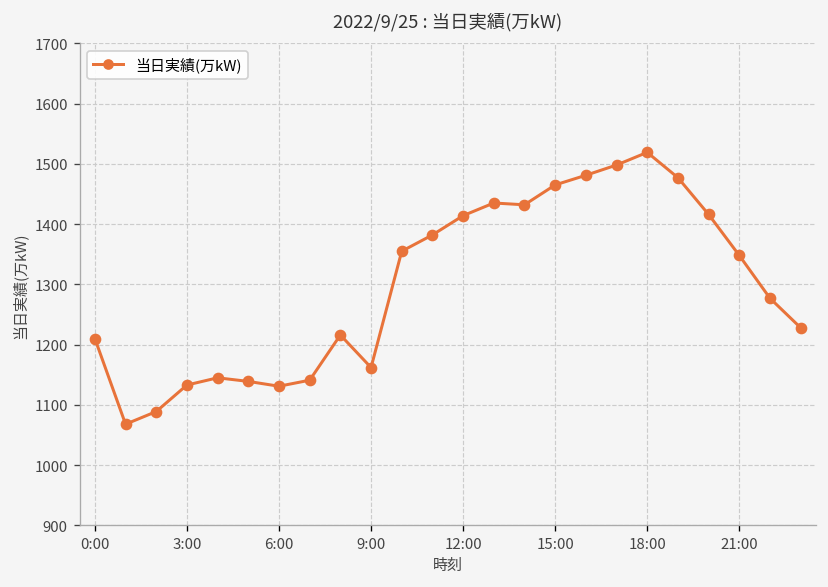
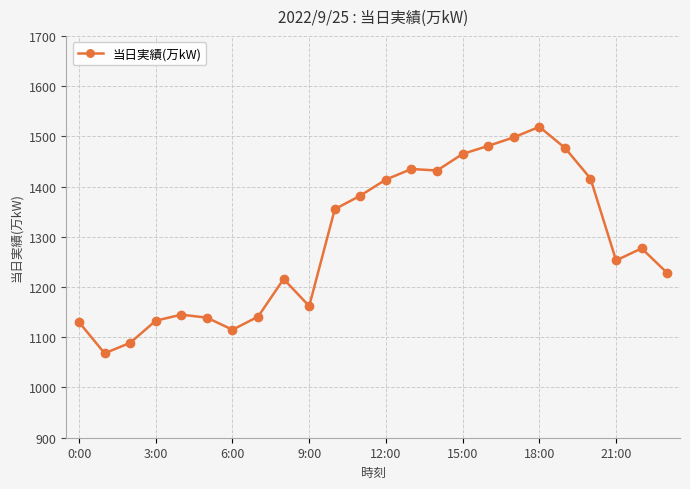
0:00: 1210 -> 1130
6:00: 1130 -> 1120
21:00: 1350 -> 1250
